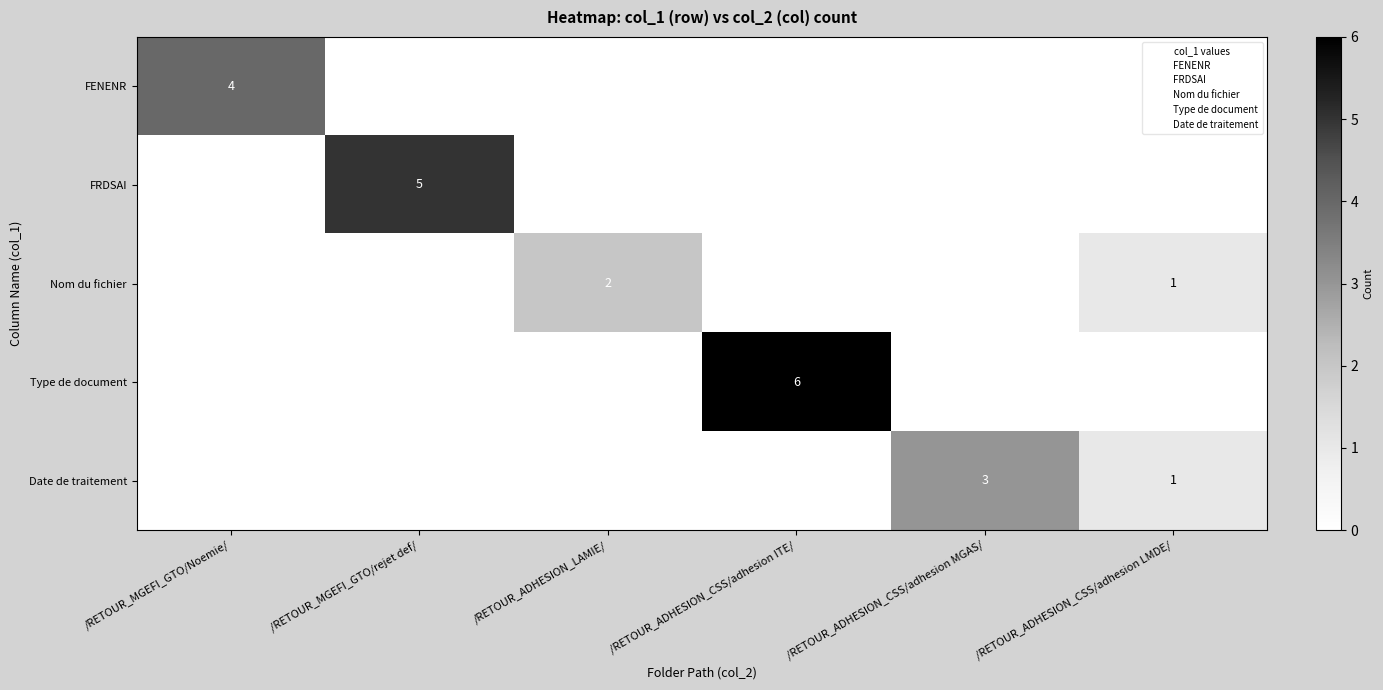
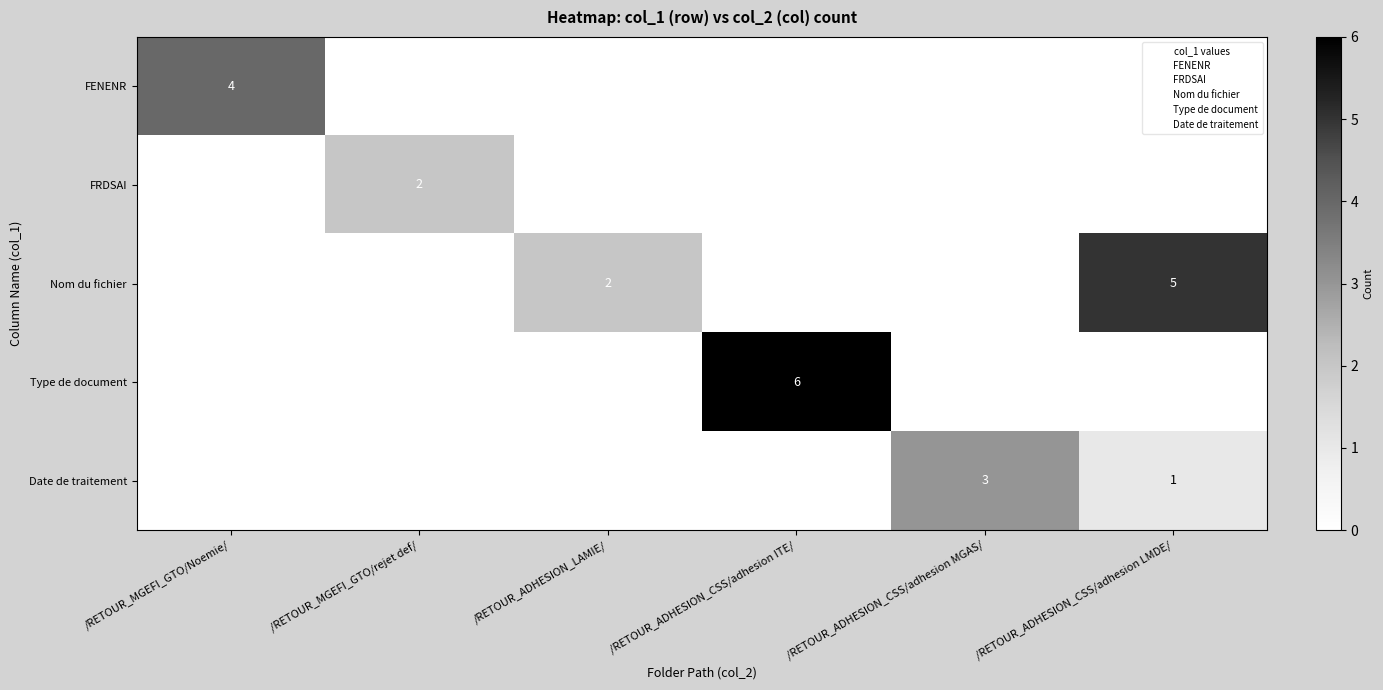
FRDSAI, /RETOUR_MGEFI_GTO/rejet def/: 5 -> 2
Nom du fichier, /RETOUR_ADHESION_CSS/adhesion LMDE/: 1 -> 5
